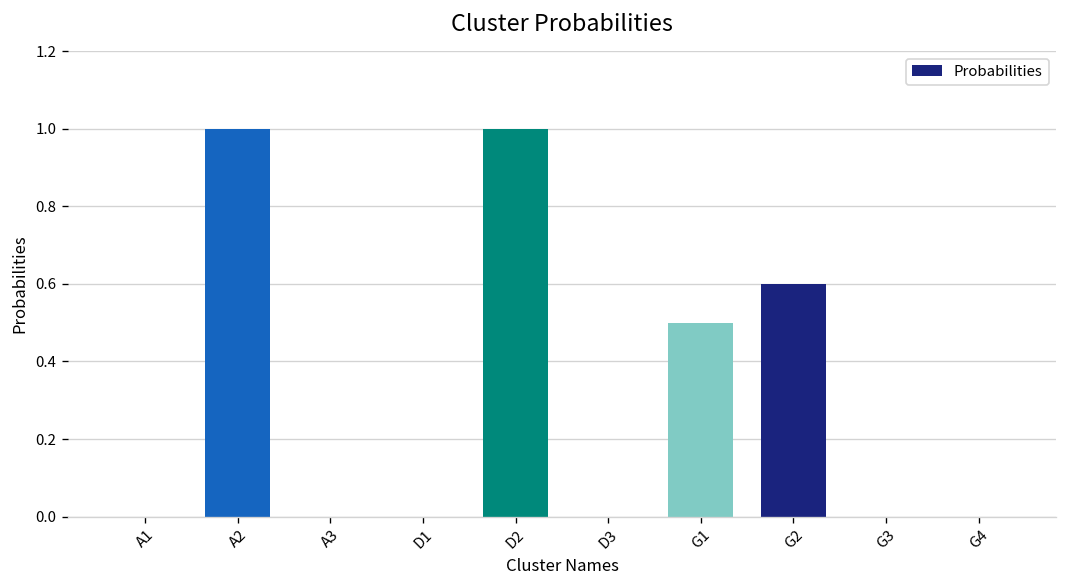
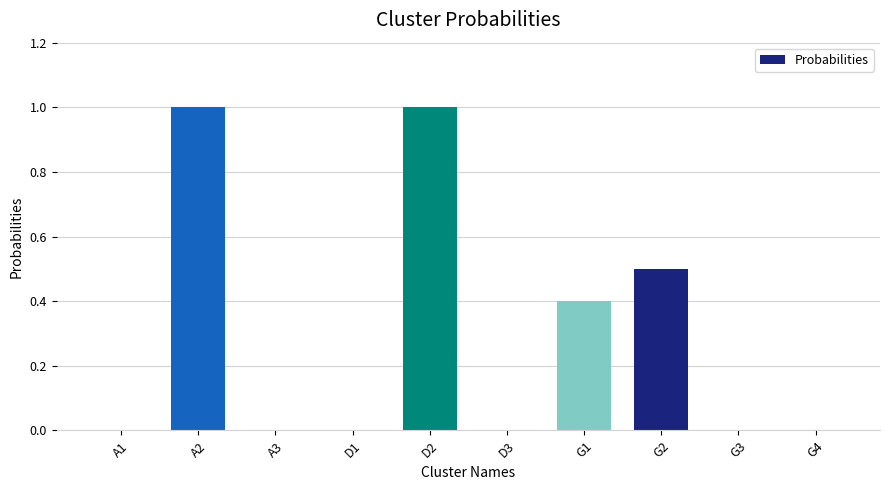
G1: 0.5 -> 0.4
G2: 0.6 -> 0.5
